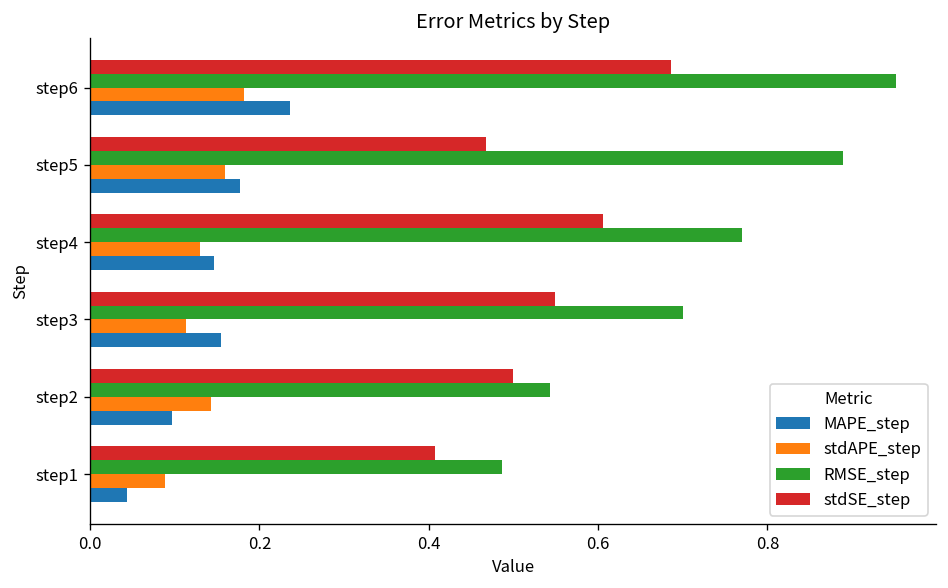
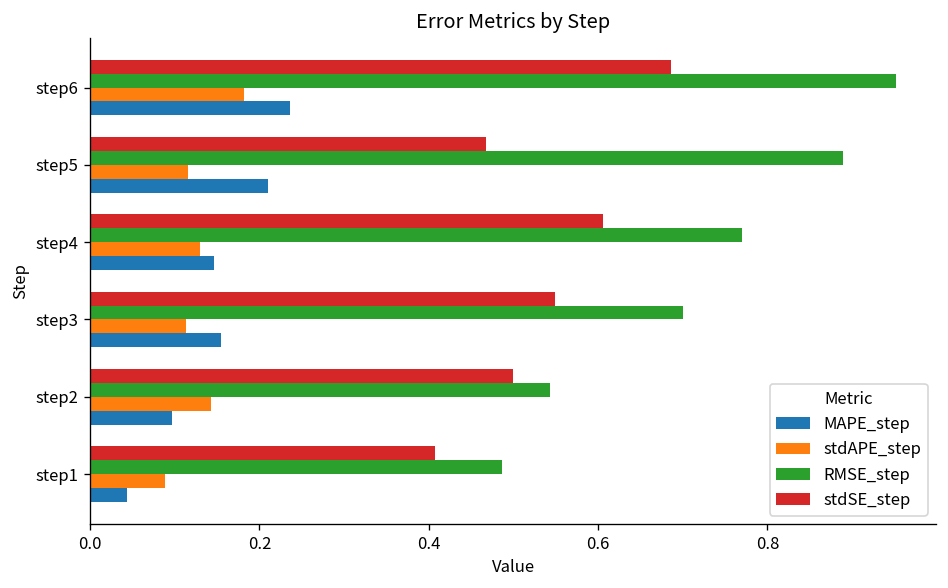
stdAPE_step, step5: 0.16 -> 0.12
MAPE_step, step5: 0.18 -> 0.21
